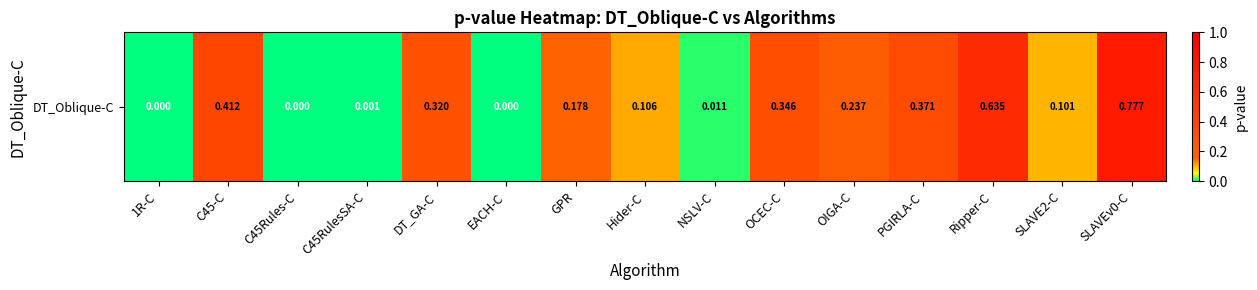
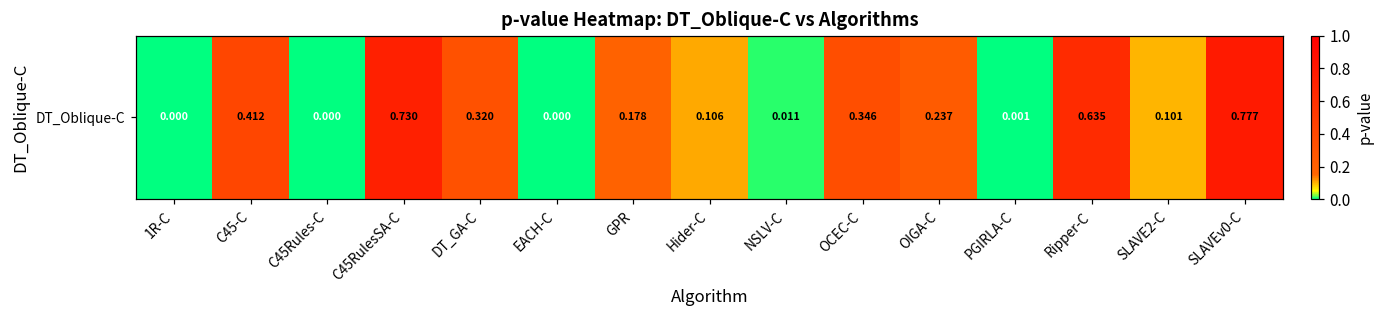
DT_Oblique-C, C45RulesSA-C: 0.001 -> 0.730
DT_Oblique-C, PGIRLA-C: 0.371 -> 0.001
